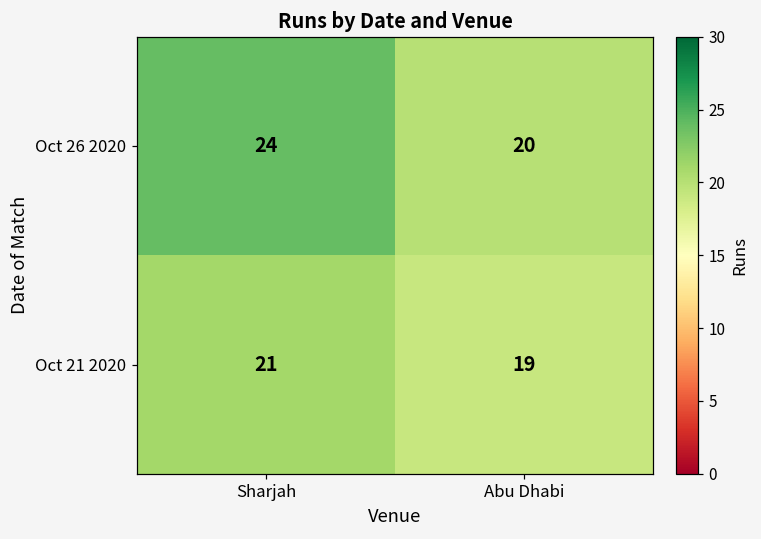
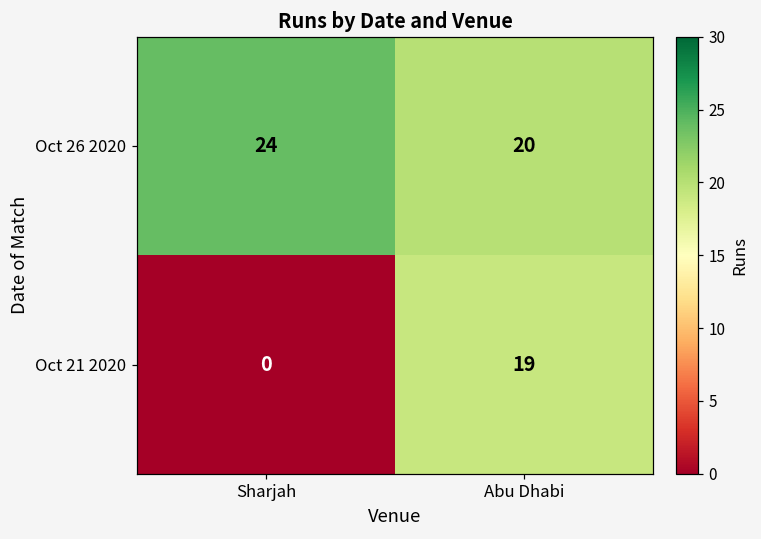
Oct 21 2020, Sharjah: 21 -> 0
